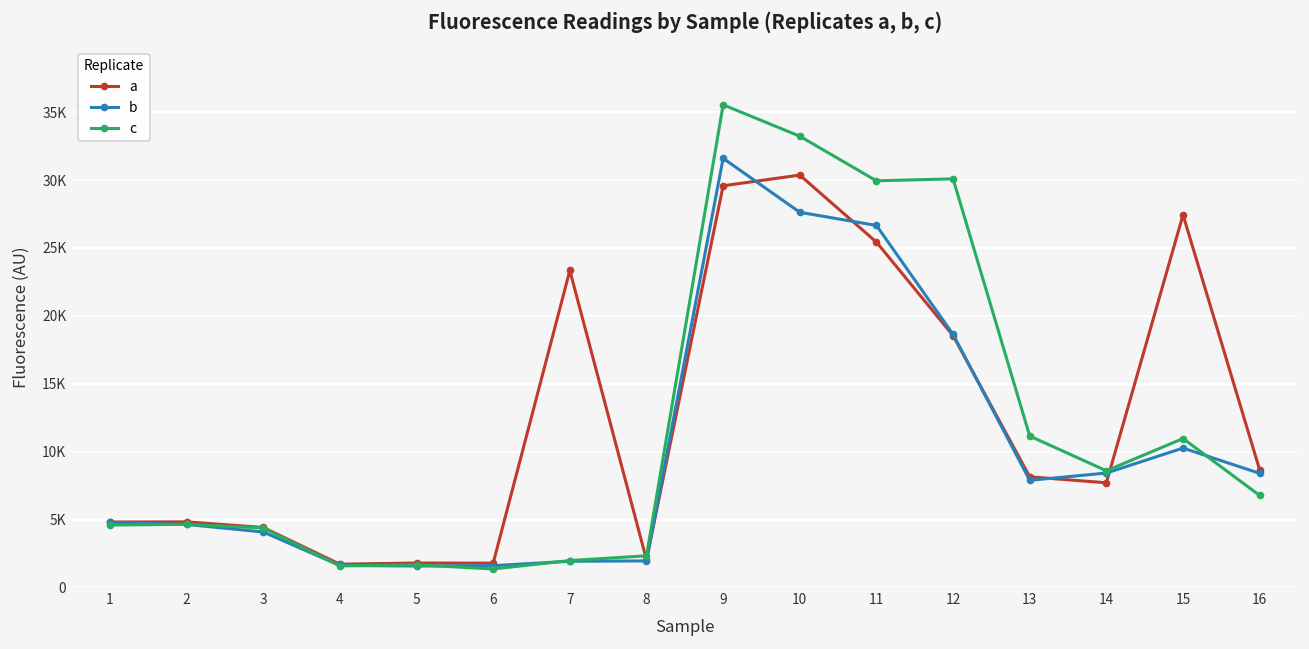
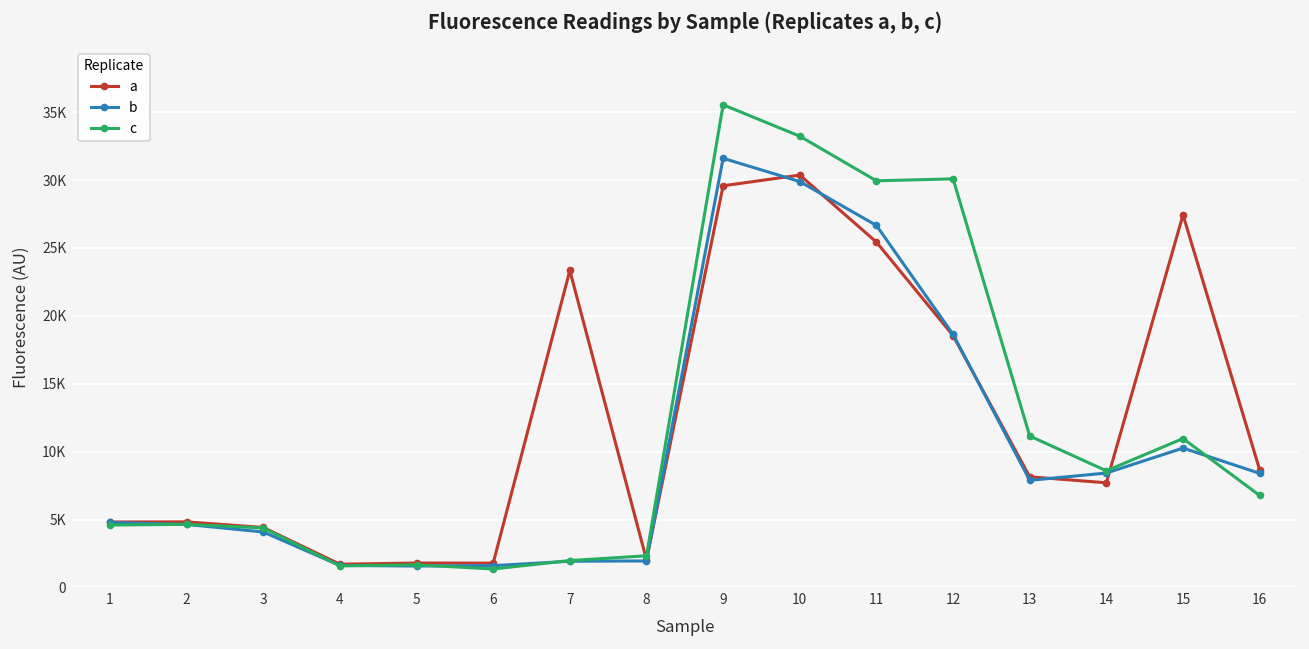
b, 10: 27600 -> 29900
